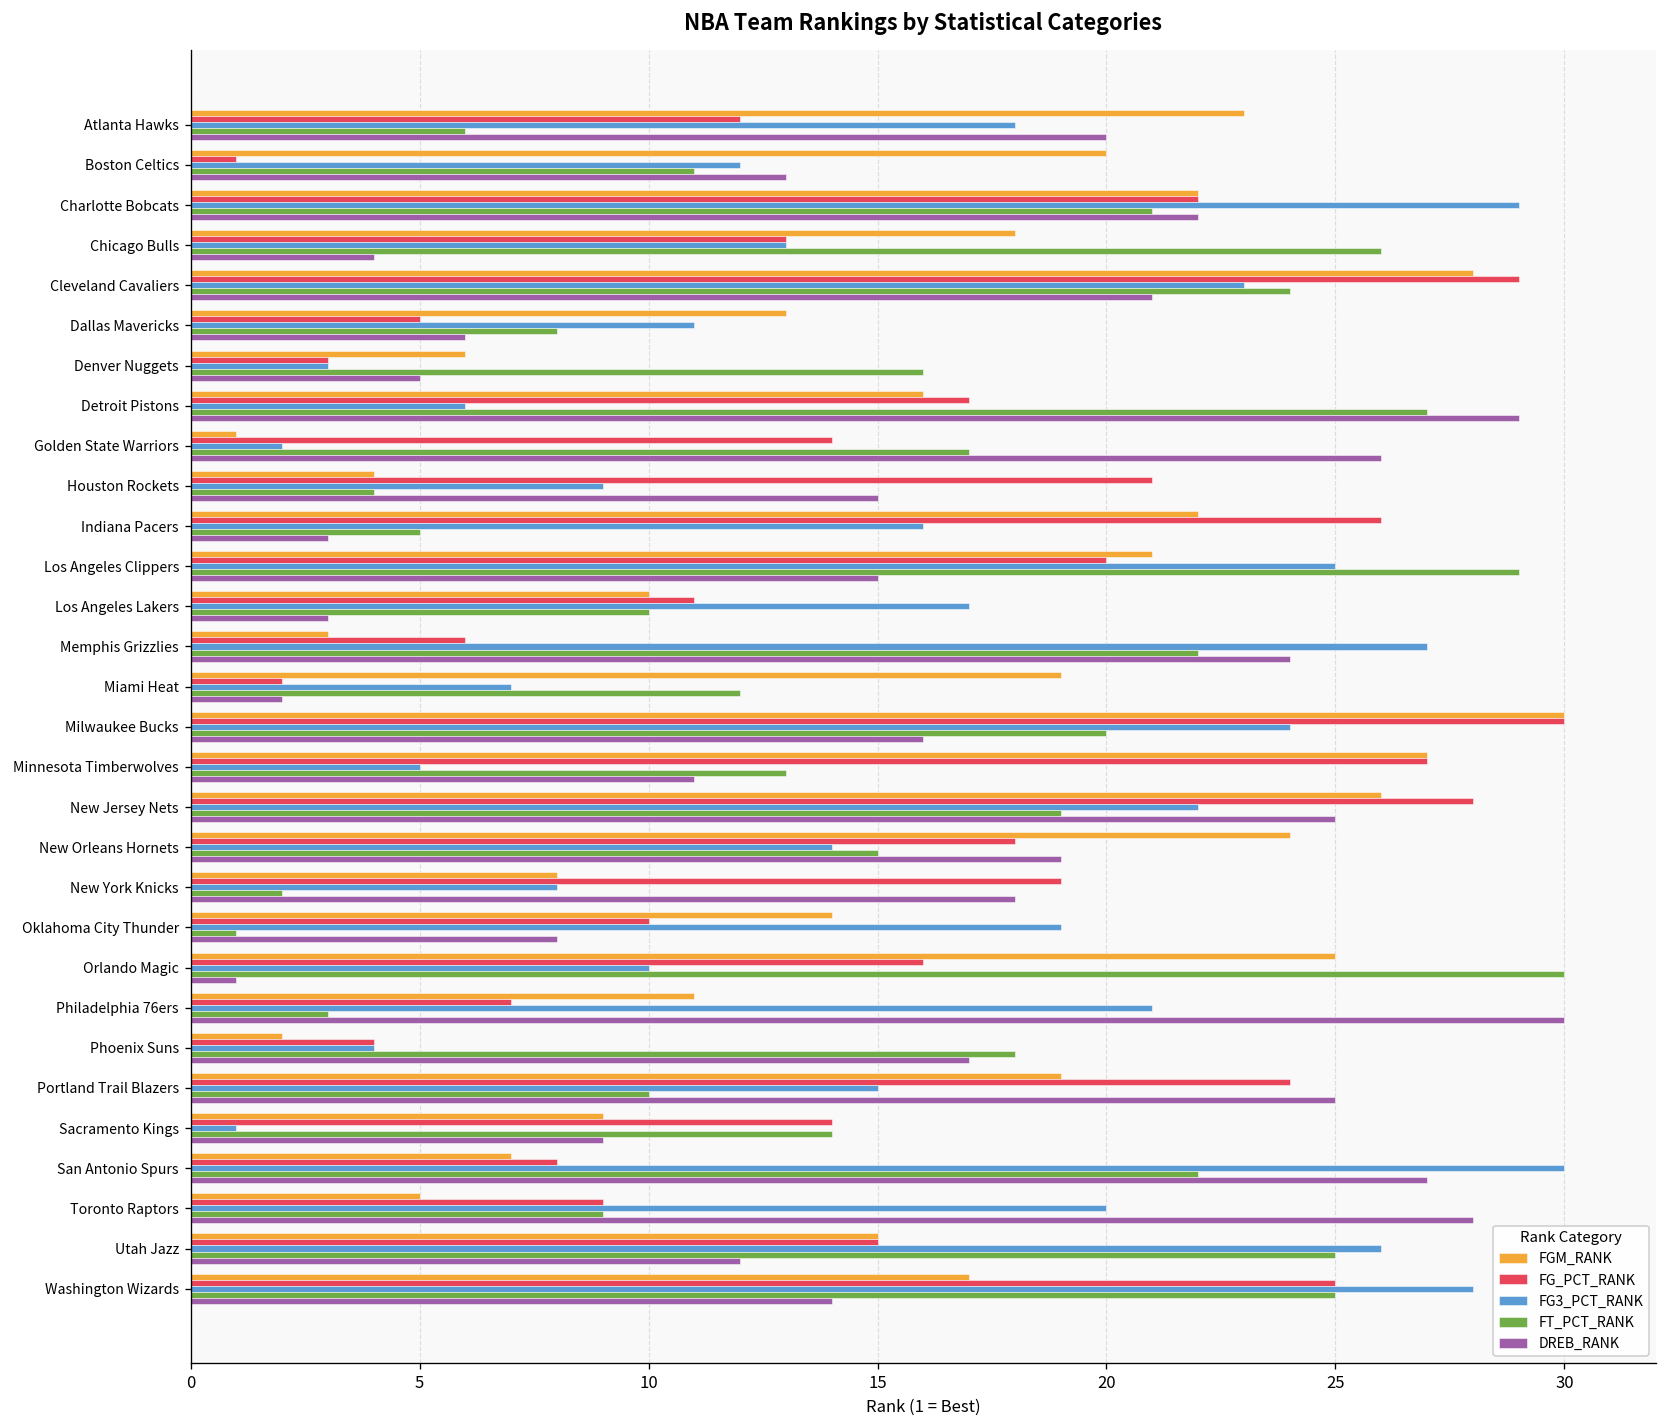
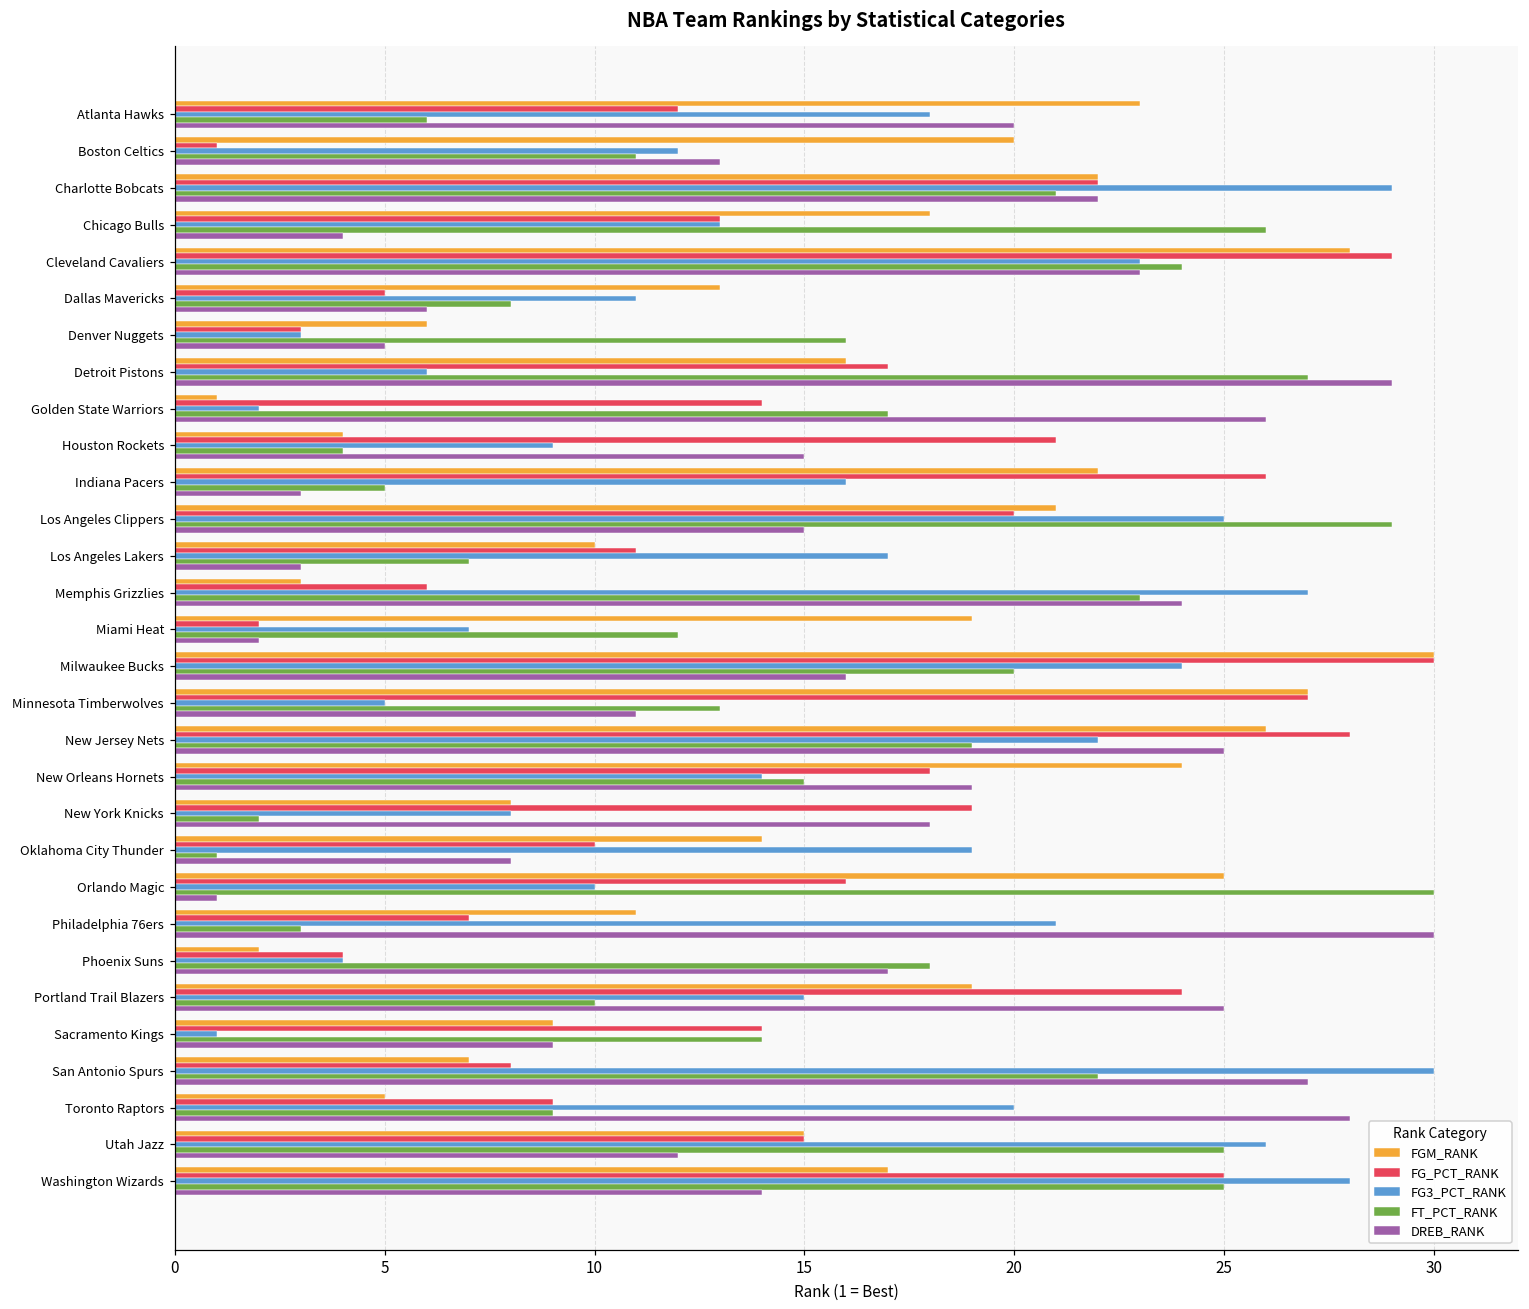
DREB_RANK, Cleveland Cavaliers: 21 -> 23
FT_PCT_RANK, Los Angeles Lakers: 10 -> 7
FT_PCT_RANK, Memphis Grizzlies: 22 -> 23
